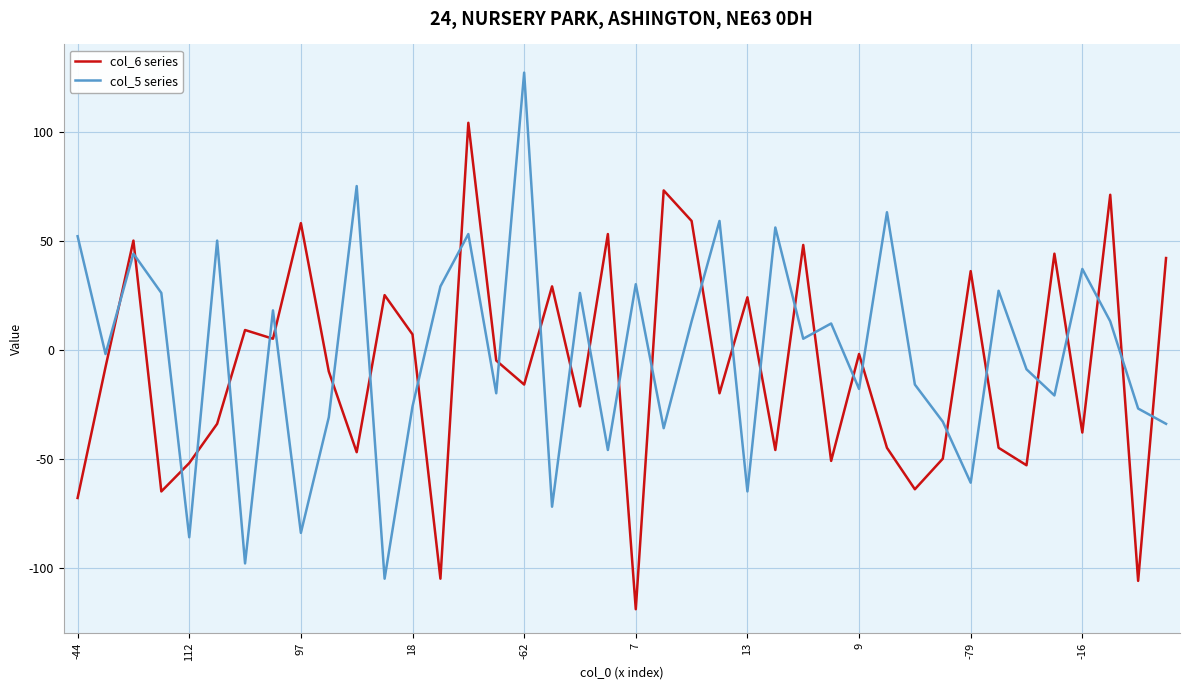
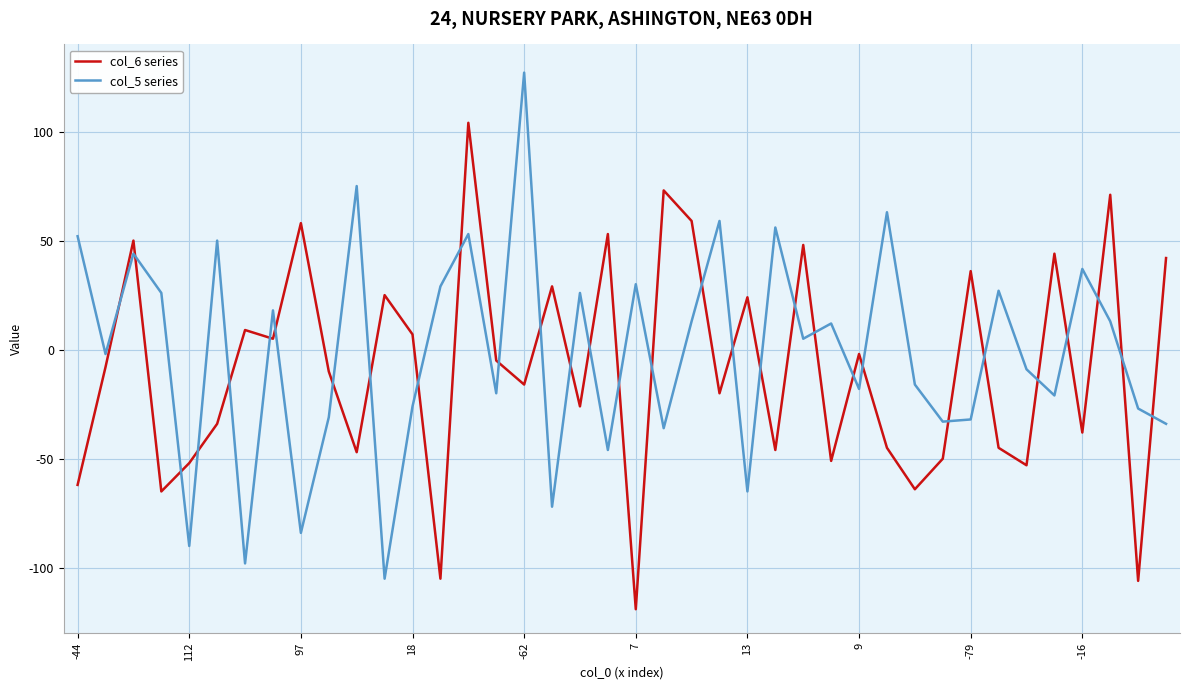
col_6 series, -44: -68 -> -62
col_5 series, 112: -86 -> -90
col_5 series, -79: -61 -> -32
